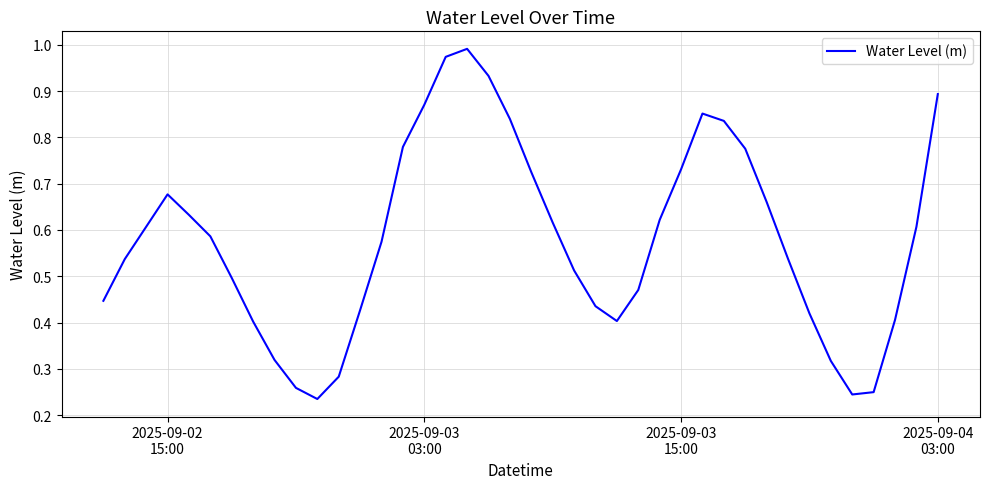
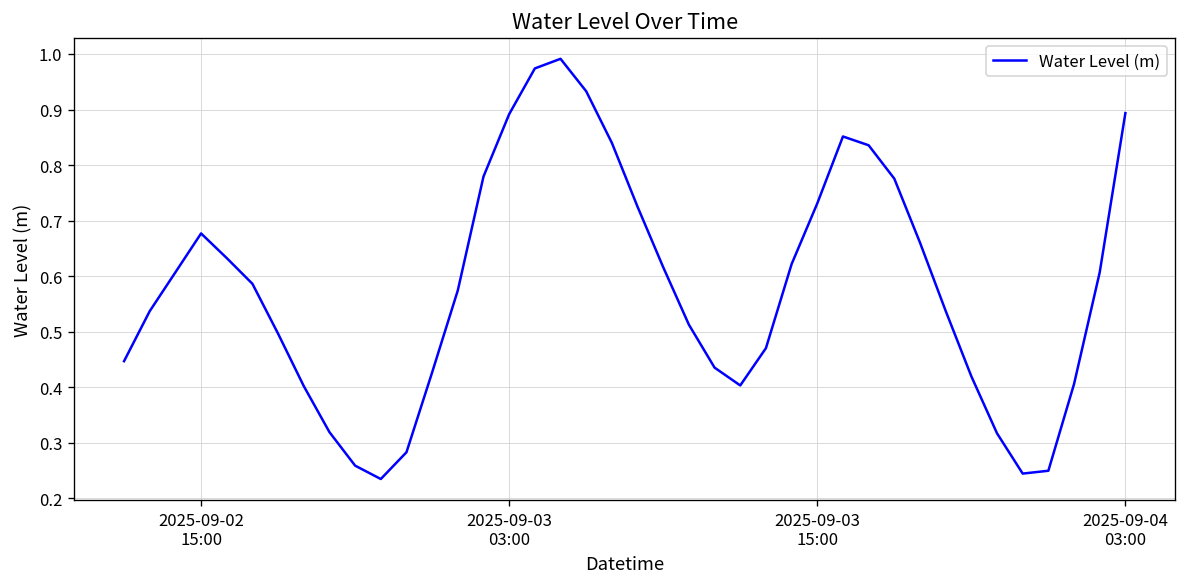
2025-09-03 03:00: 0.87 -> 0.89
